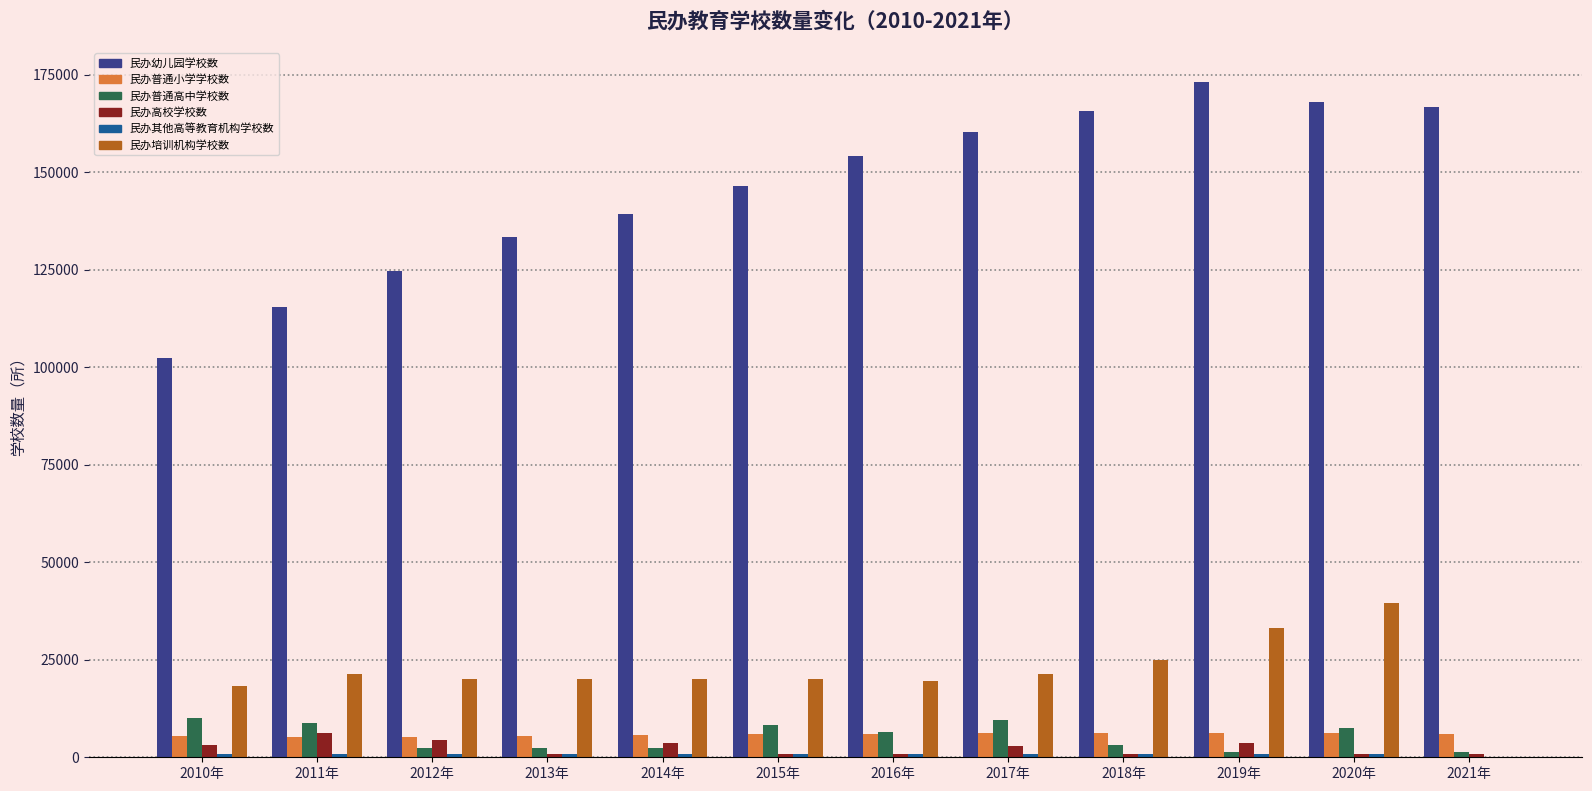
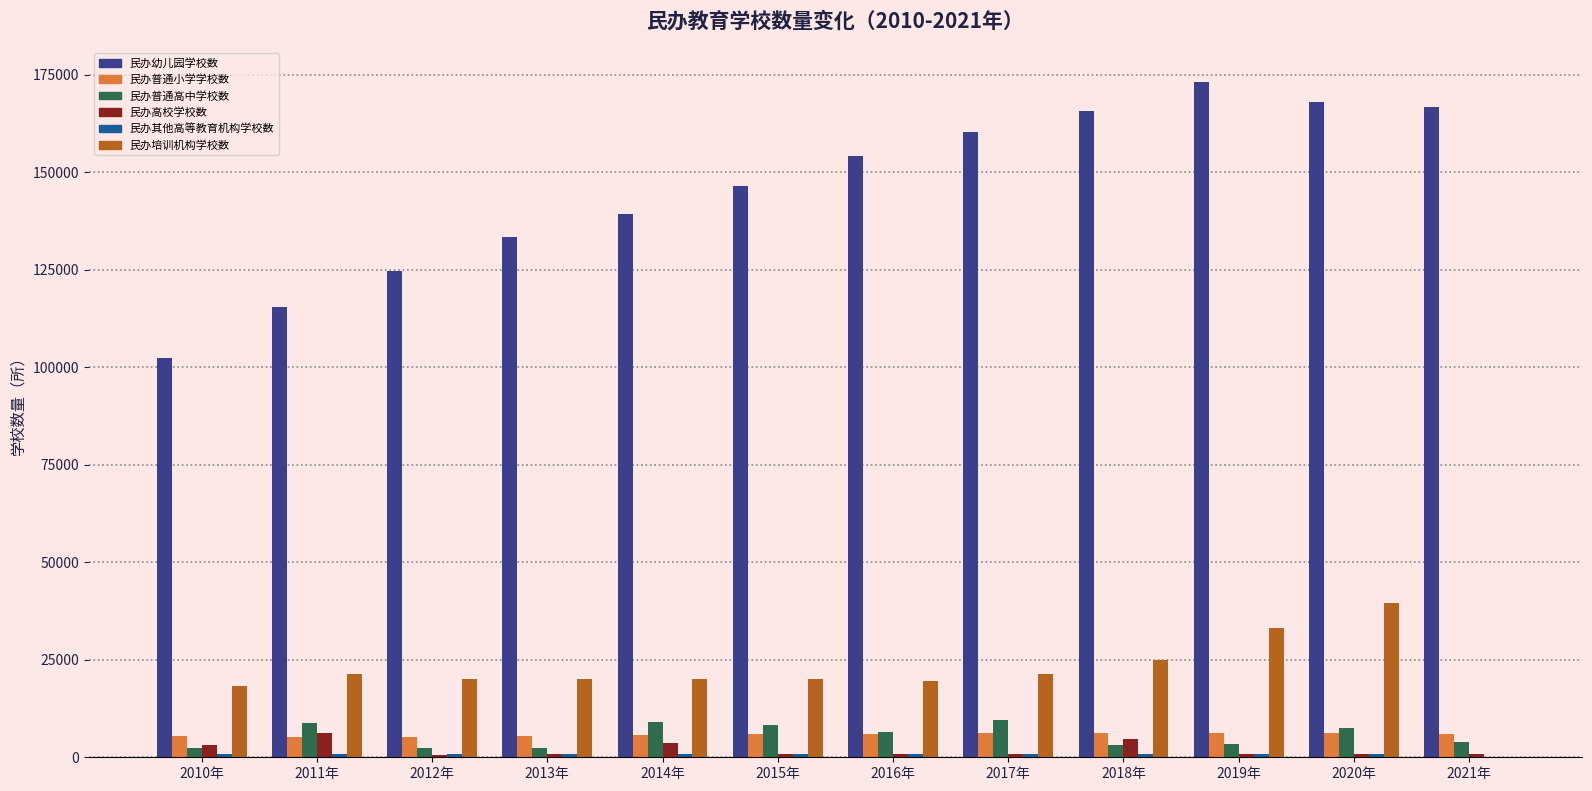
民办普通高中学校数, 2010年: 10000 -> 2000
民办高校学校数, 2012年: 4000 -> 1000
民办普通高中学校数, 2014年: 2000 -> 9000
民办高校学校数, 2017年: 3000 -> 1000
民办高校学校数, 2018年: 1000 -> 5000
民办普通高中学校数, 2019年: 1000 -> 3000
民办高校学校数, 2019年: 4000 -> 1000
民办普通高中学校数, 2021年: 1000 -> 4000
